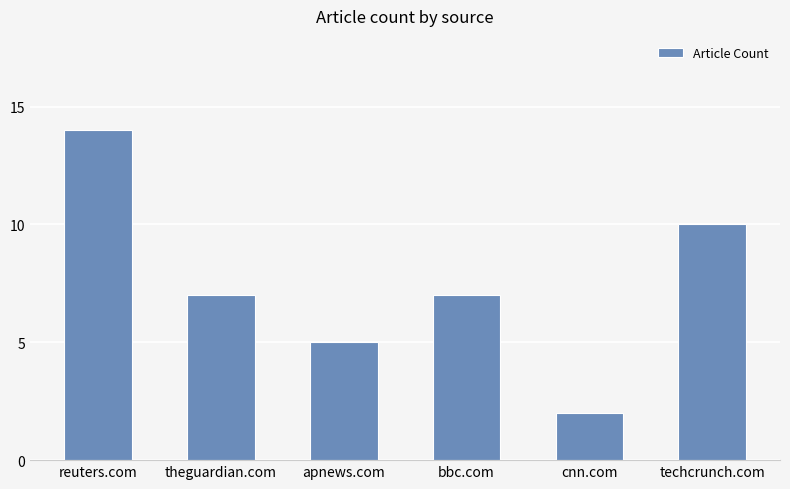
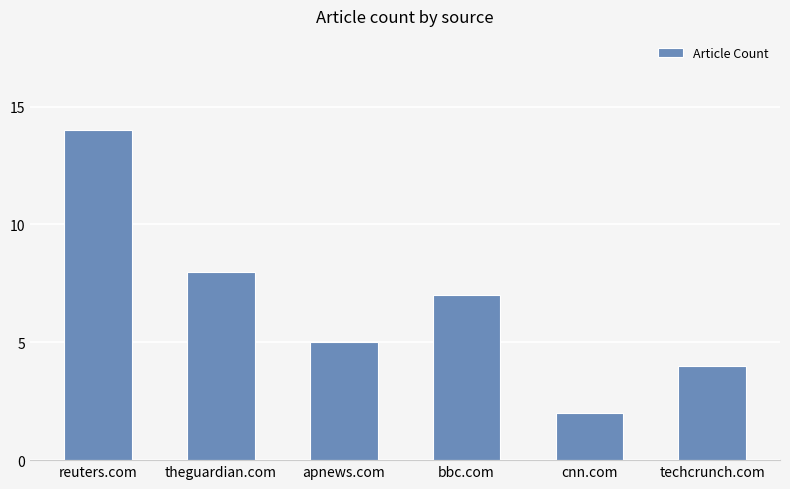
theguardian.com: 7 -> 8
techcrunch.com: 10 -> 4
